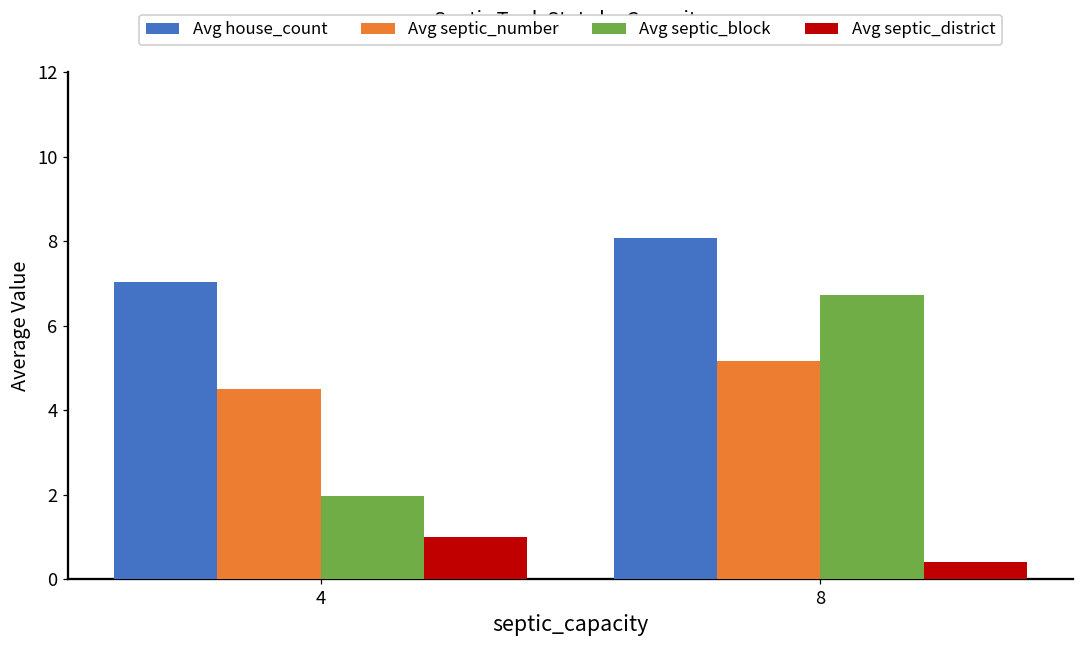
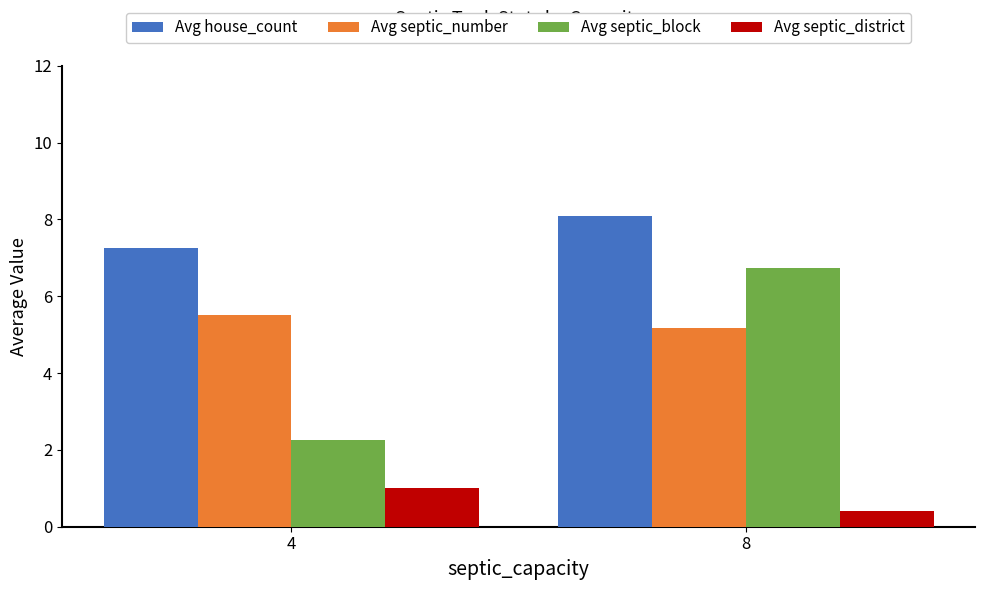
Avg house_count, 4: 7.0 -> 7.3
Avg septic_number, 4: 4.5 -> 5.5
Avg septic_block, 4: 2.0 -> 2.3
